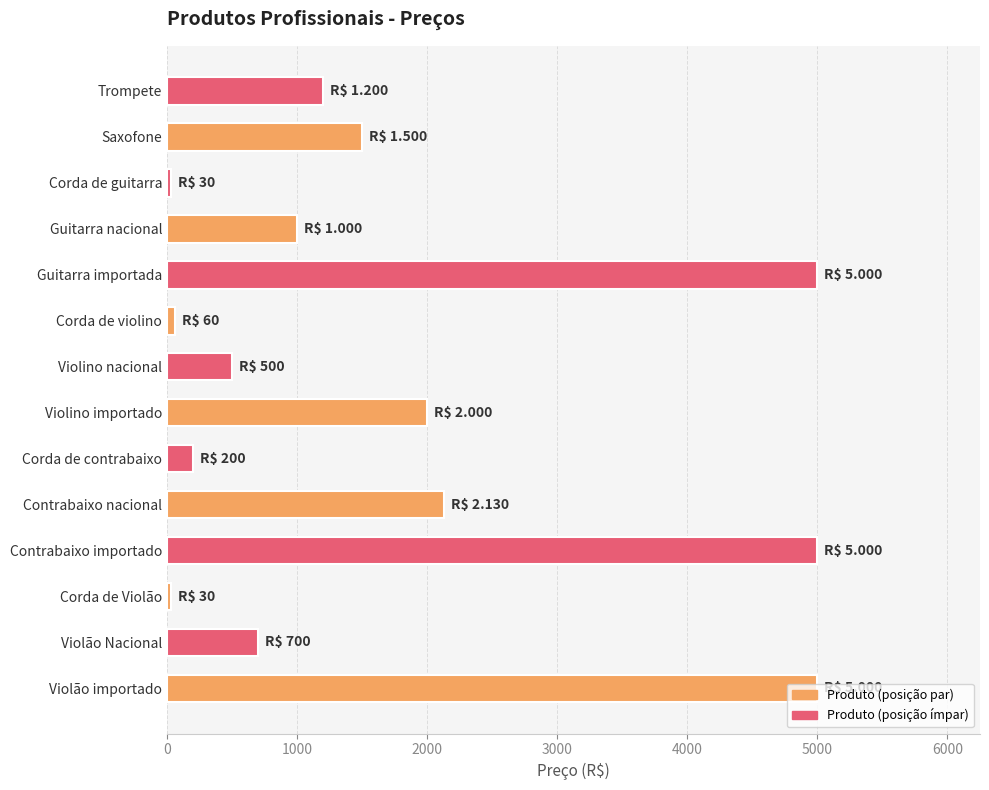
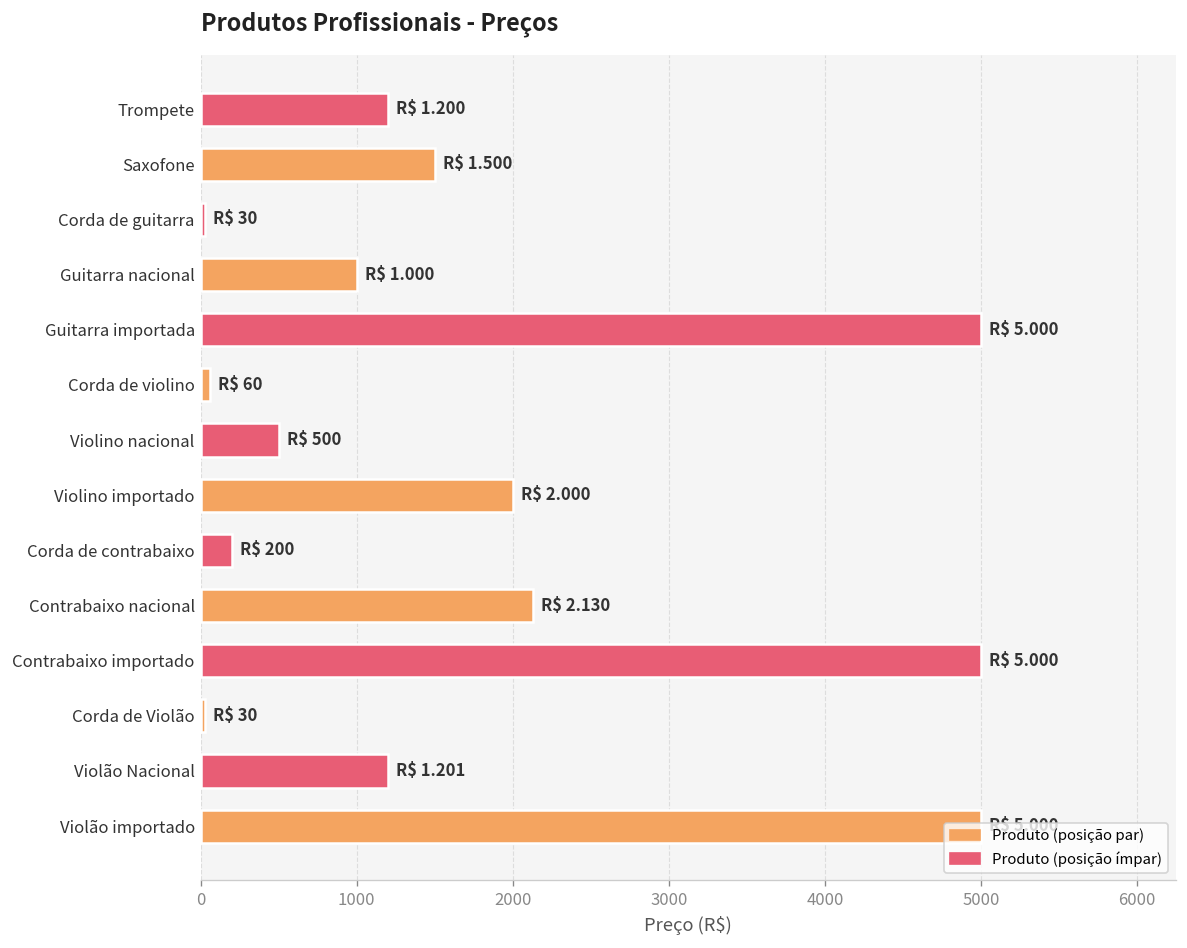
Violão Nacional: 700 -> 1.201
